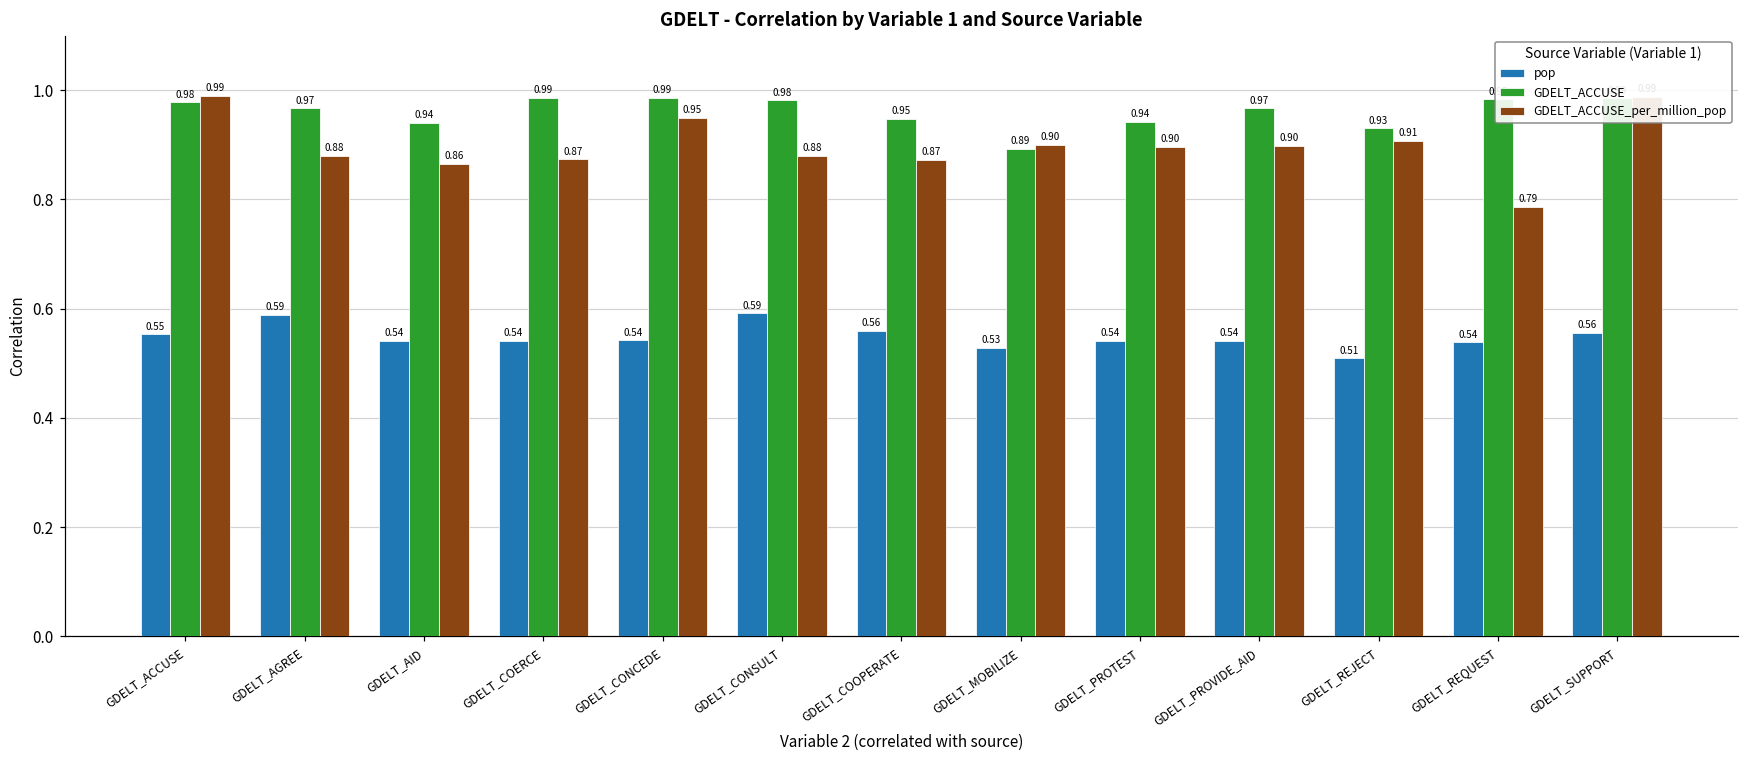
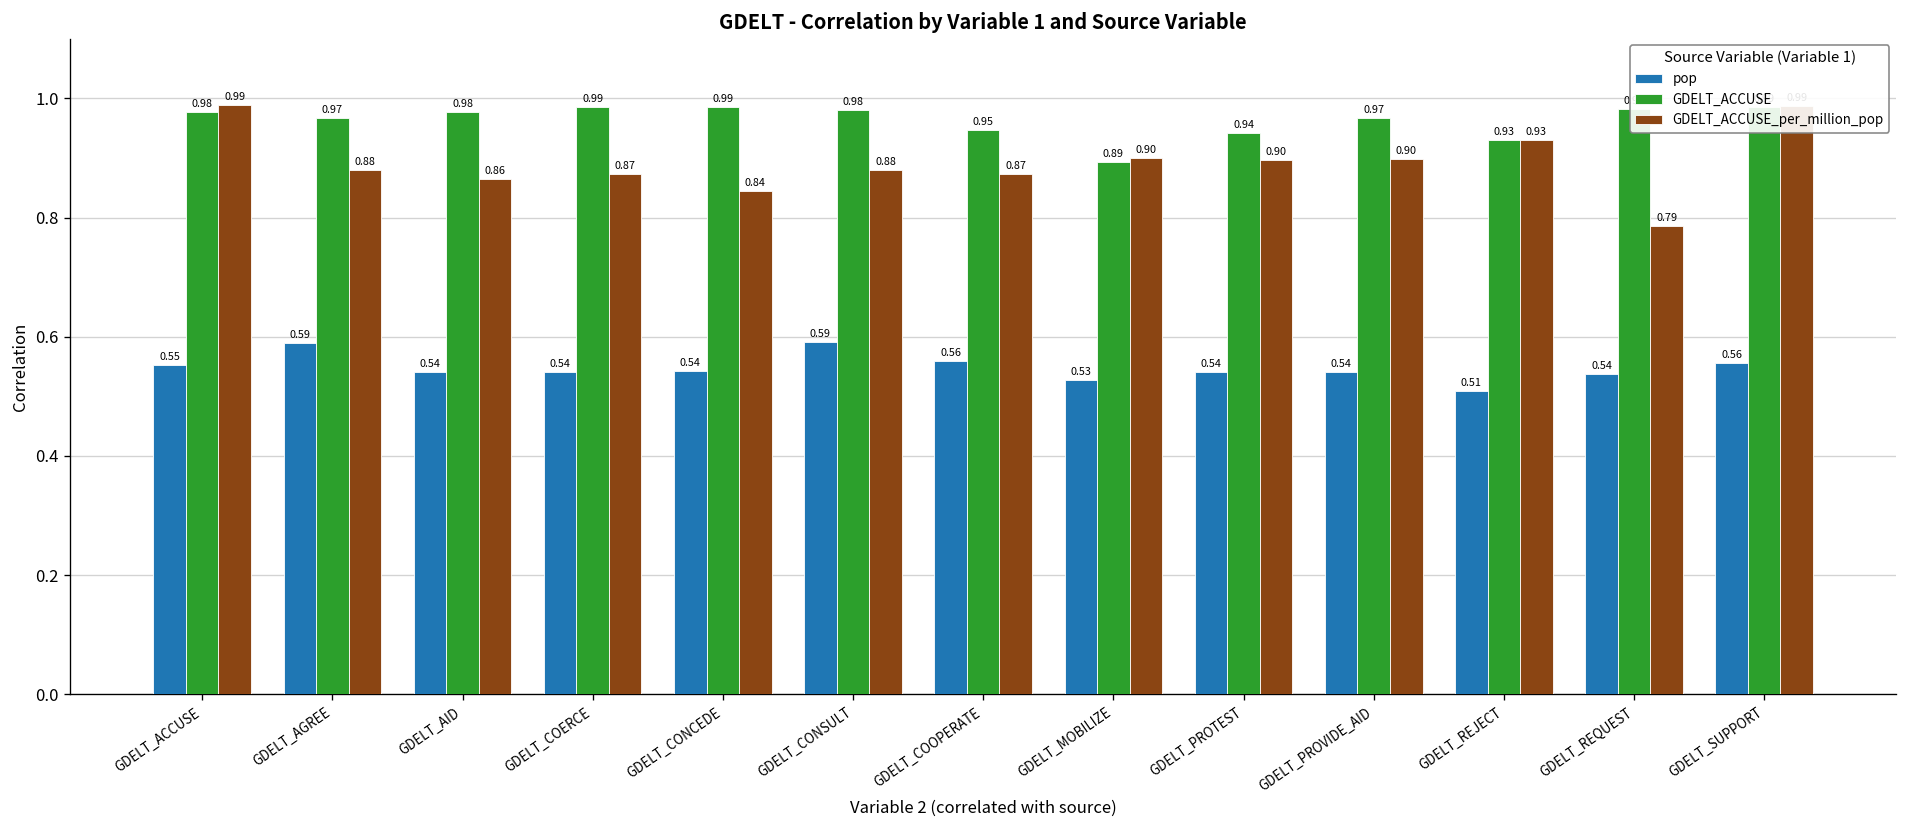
GDELT_ACCUSE, GDELT_AID: 0.94 -> 0.98
GDELT_ACCUSE_per_million_pop, GDELT_CONCEDE: 0.95 -> 0.84
GDELT_ACCUSE_per_million_pop, GDELT_REJECT: 0.91 -> 0.93
